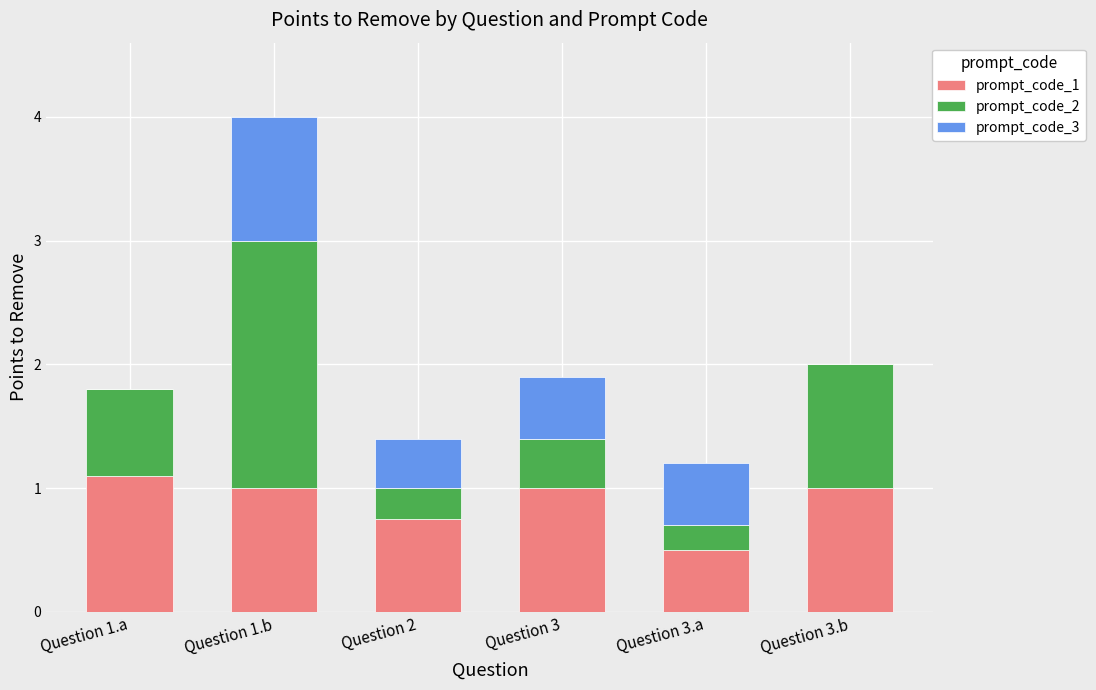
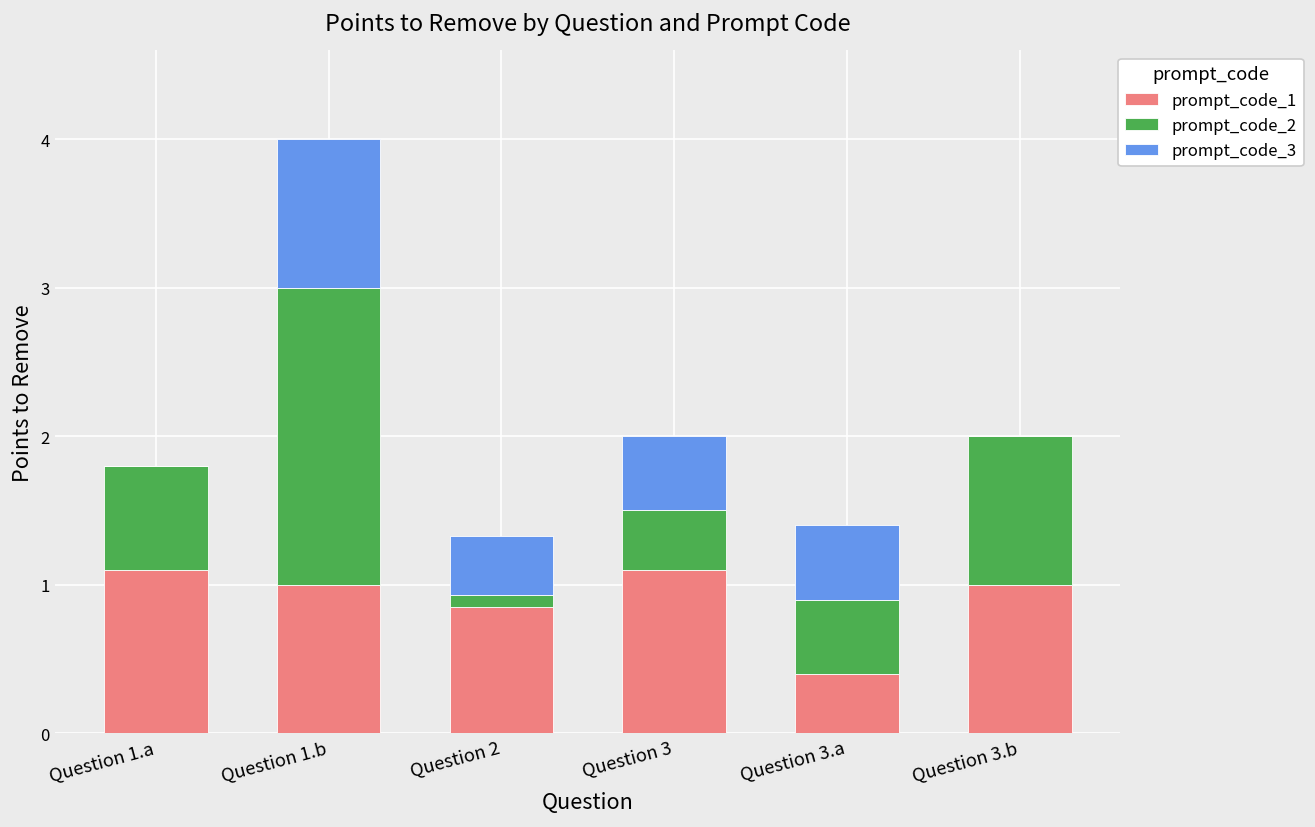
prompt_code_1, Question 2: 0.75 -> 0.85
prompt_code_2, Question 2: 0.25 -> 0.08
prompt_code_1, Question 3: 1.0 -> 1.1
prompt_code_1, Question 3.a: 0.5 -> 0.4
prompt_code_2, Question 3.a: 0.2 -> 0.5
